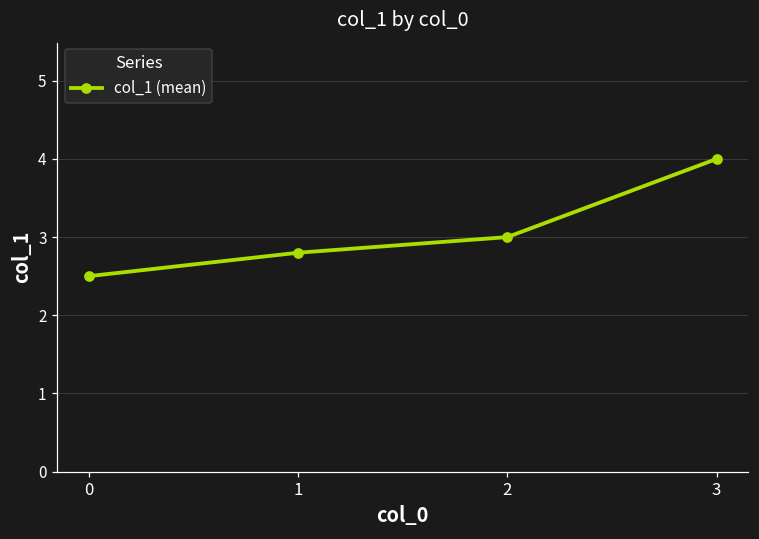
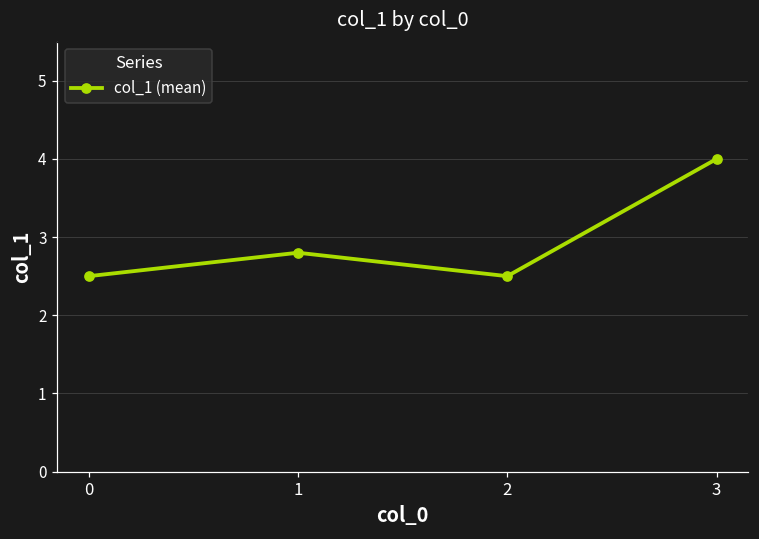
2: 3.0 -> 2.5
